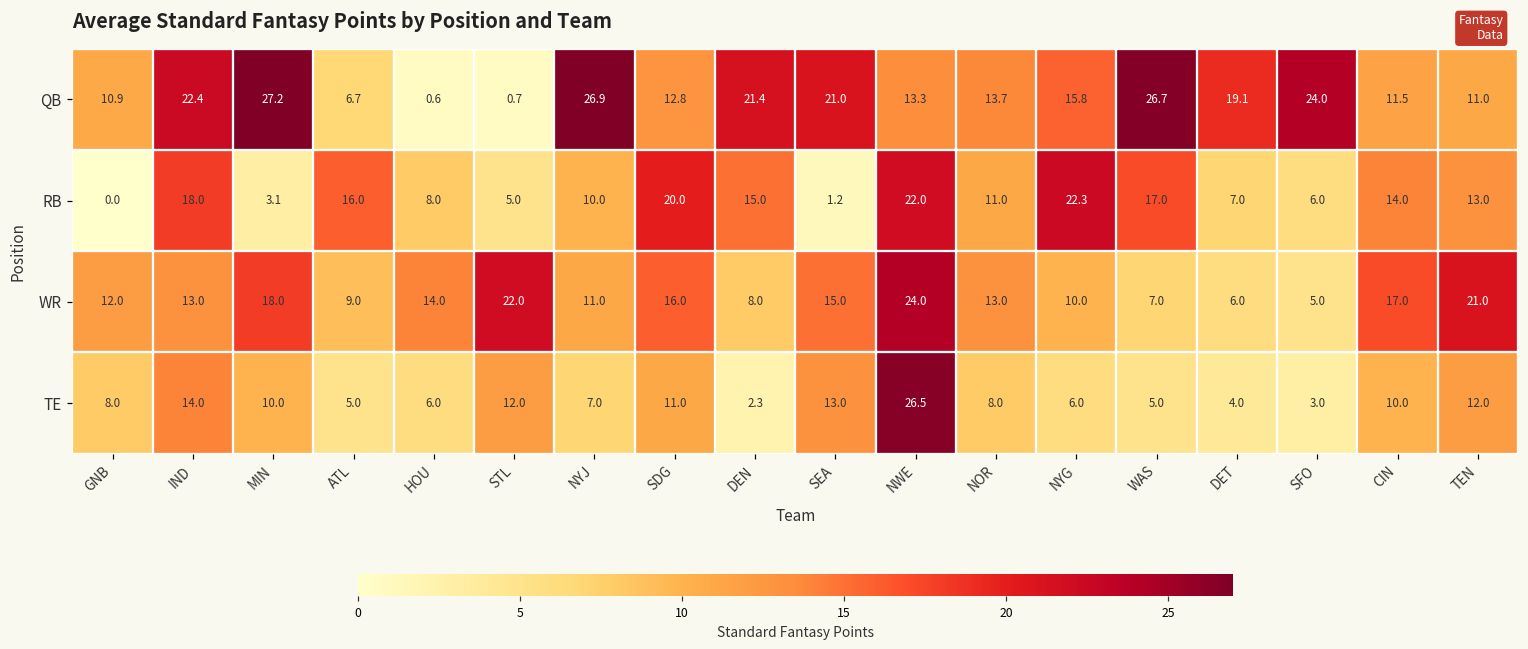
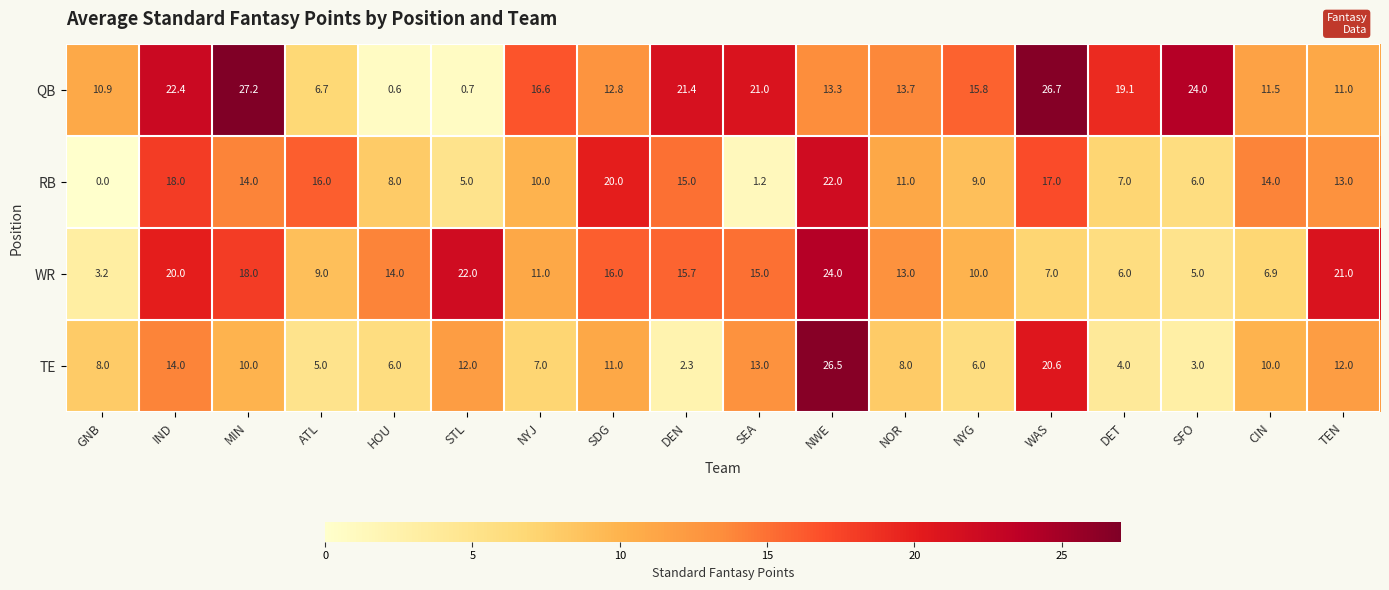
QB, NYJ: 26.9 -> 16.6
RB, MIN: 3.1 -> 14.0
RB, NYG: 22.3 -> 9.0
WR, GNB: 12.0 -> 3.2
WR, IND: 13.0 -> 20.0
WR, DEN: 8.0 -> 15.7
WR, CIN: 17.0 -> 6.9
TE, WAS: 5.0 -> 20.6
